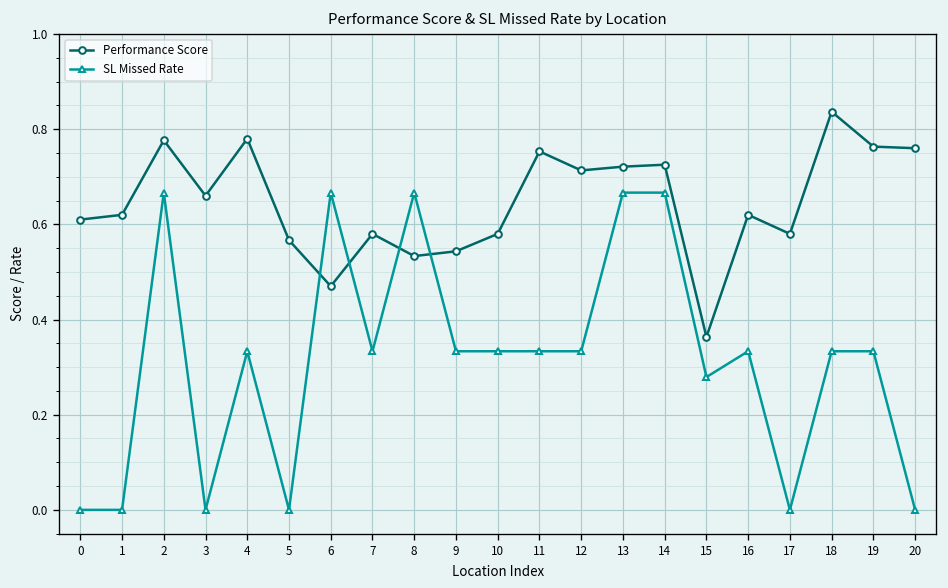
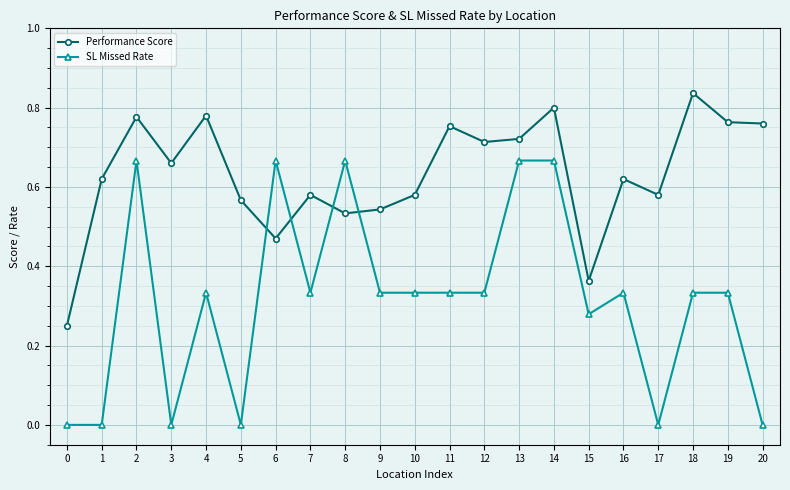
Performance Score, 0: 0.61 -> 0.25
Performance Score, 14: 0.73 -> 0.80
